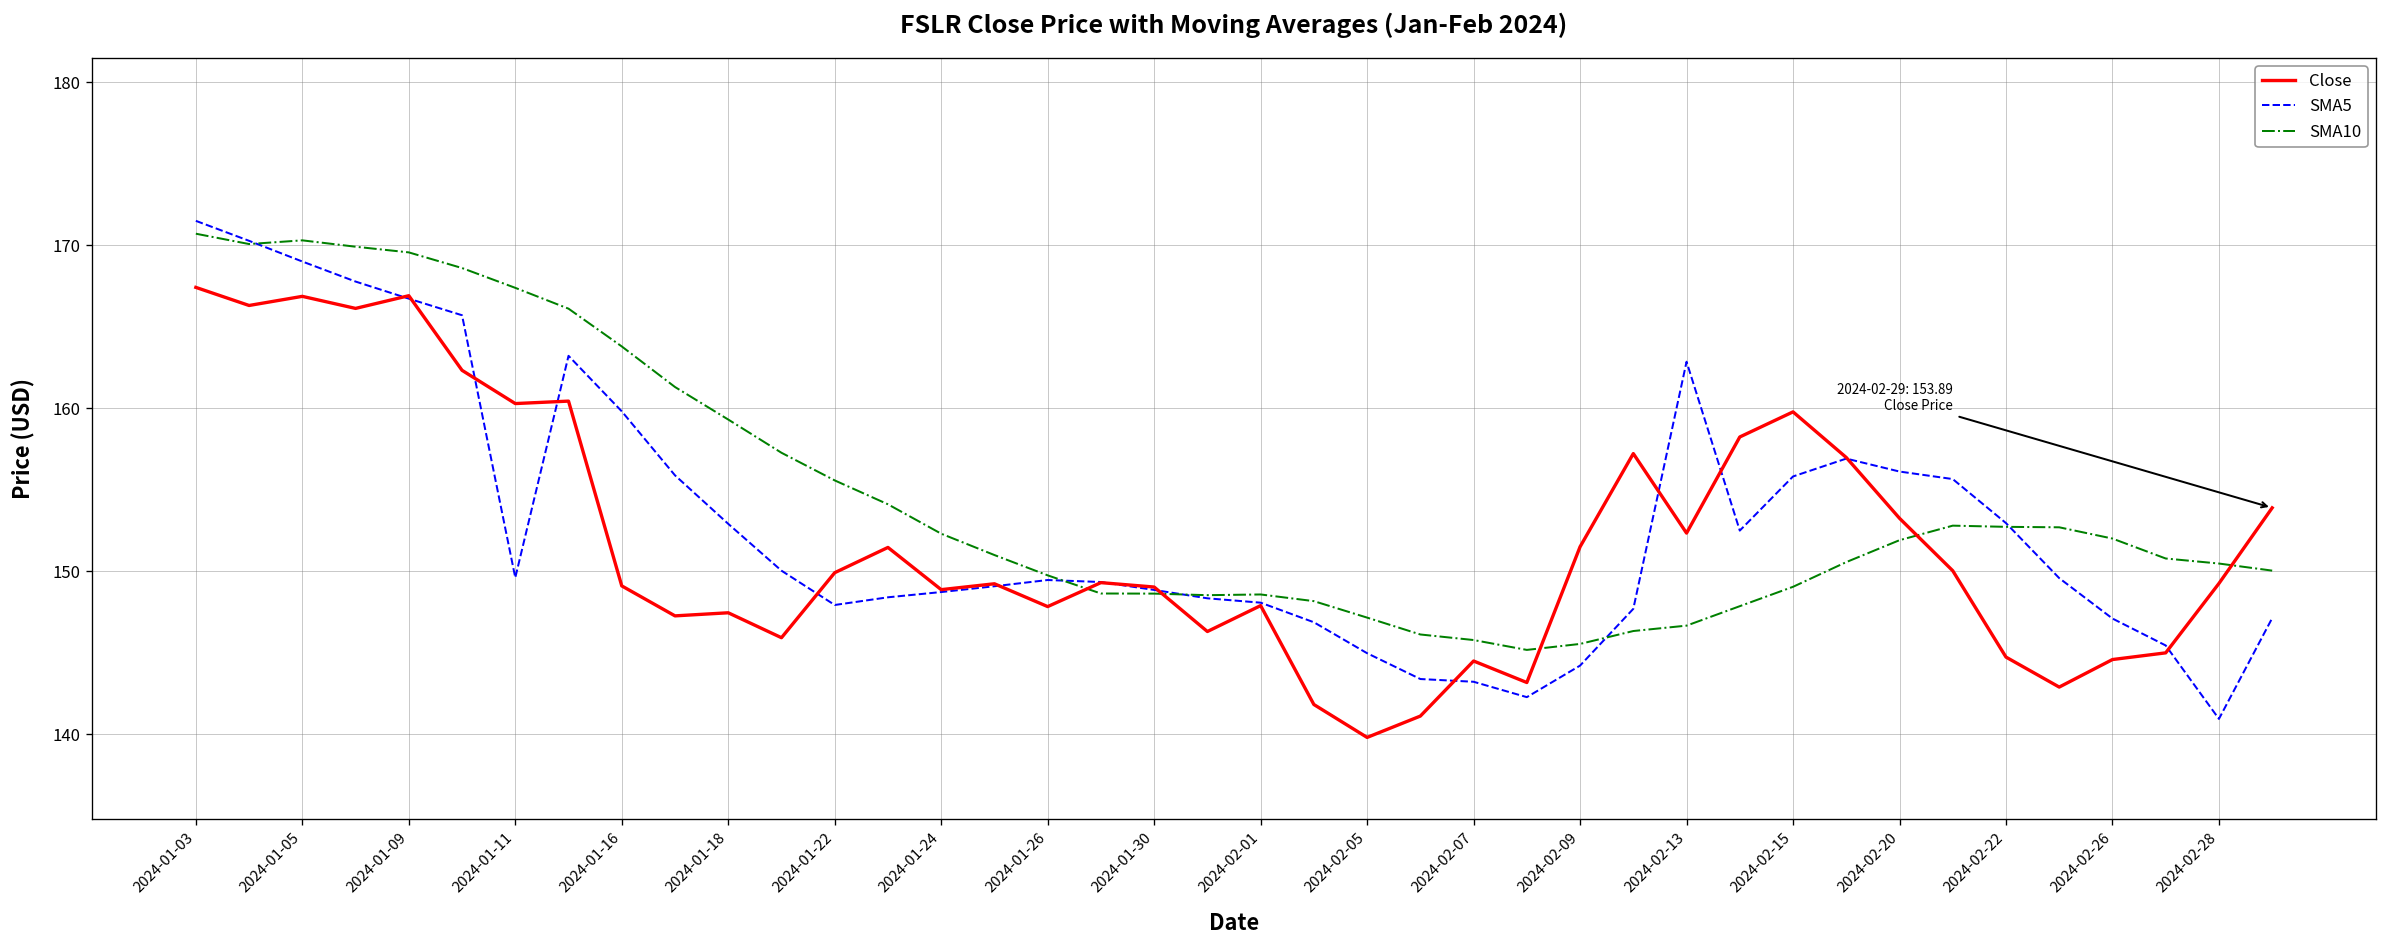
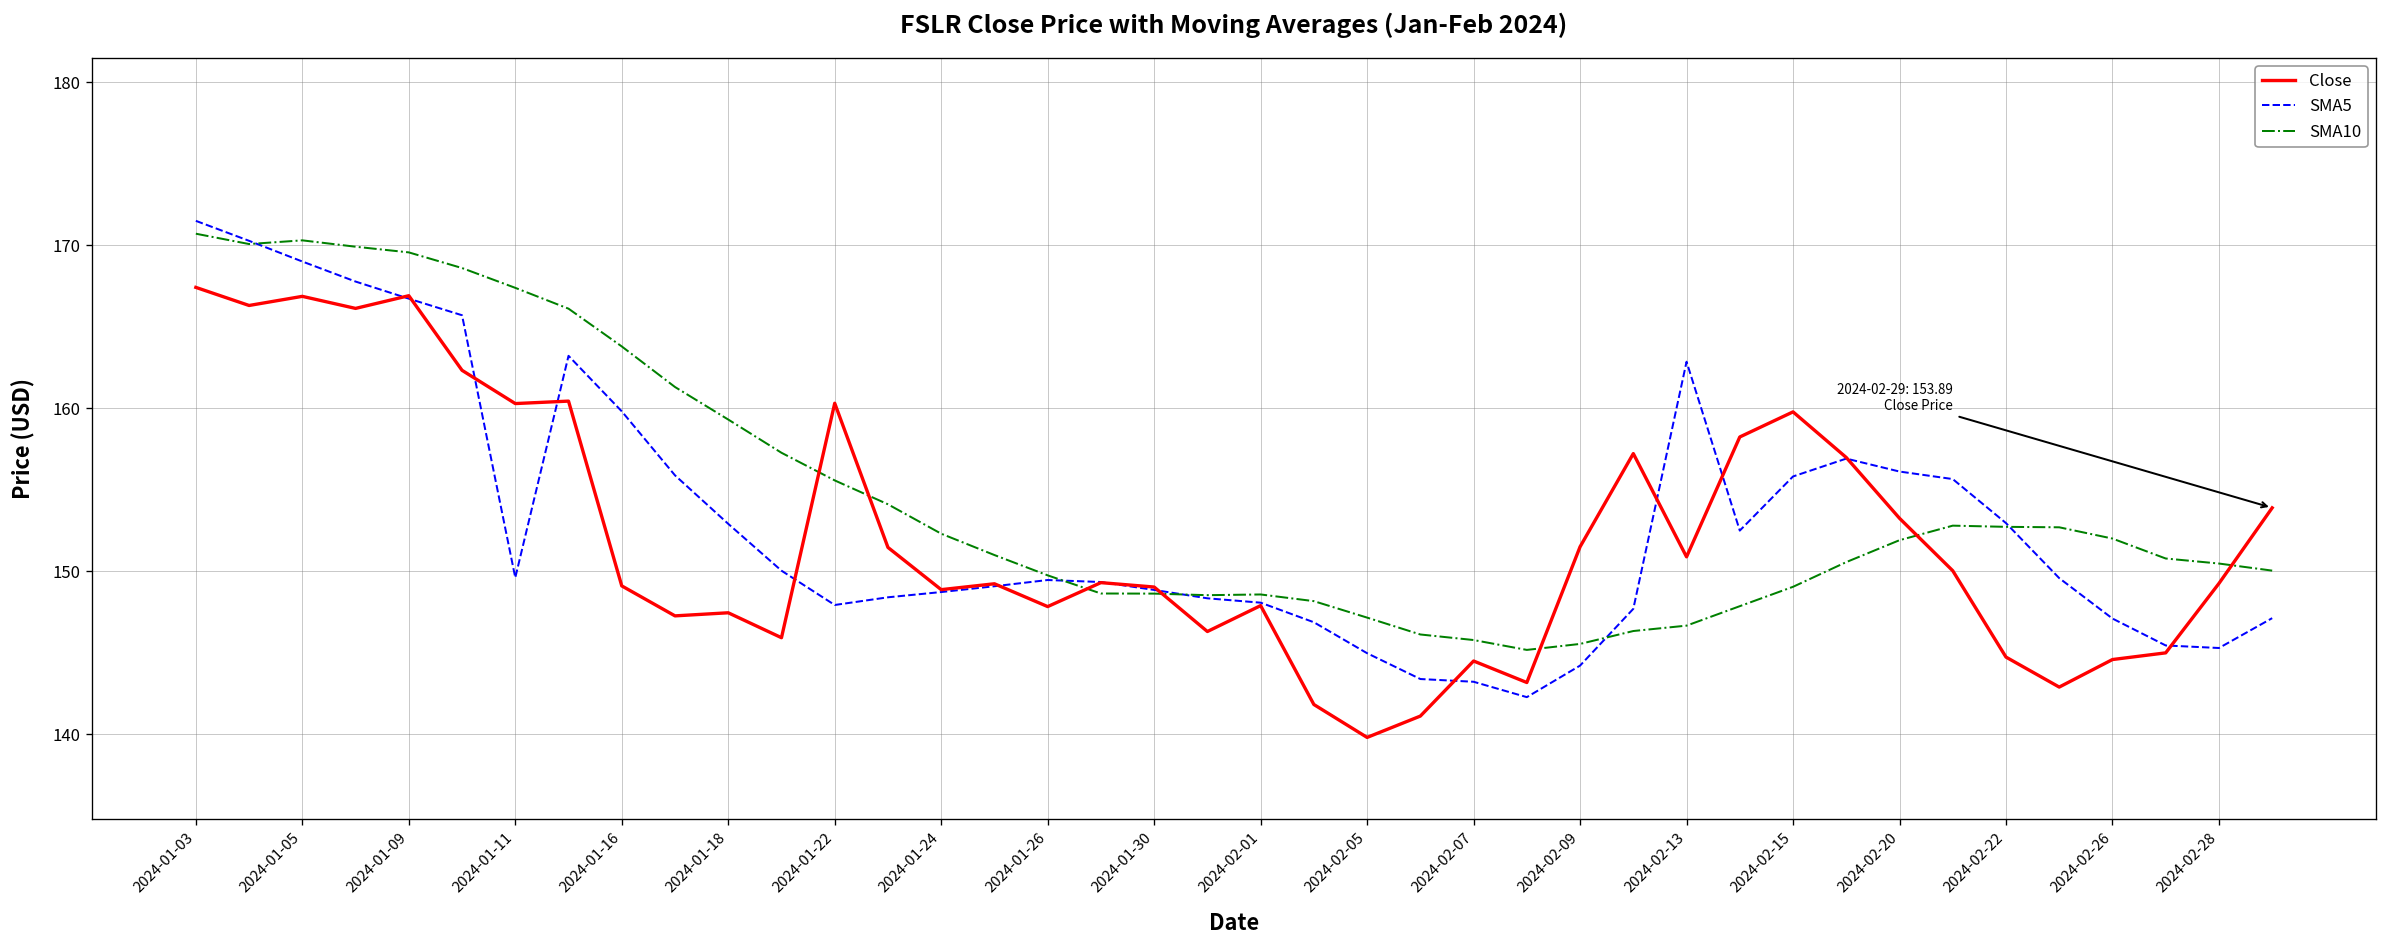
Close, 2024-01-22: 149.9 -> 160.3
Close, 2024-02-13: 152.3 -> 150.9
SMA5, 2024-02-28: 140.9 -> 145.3
